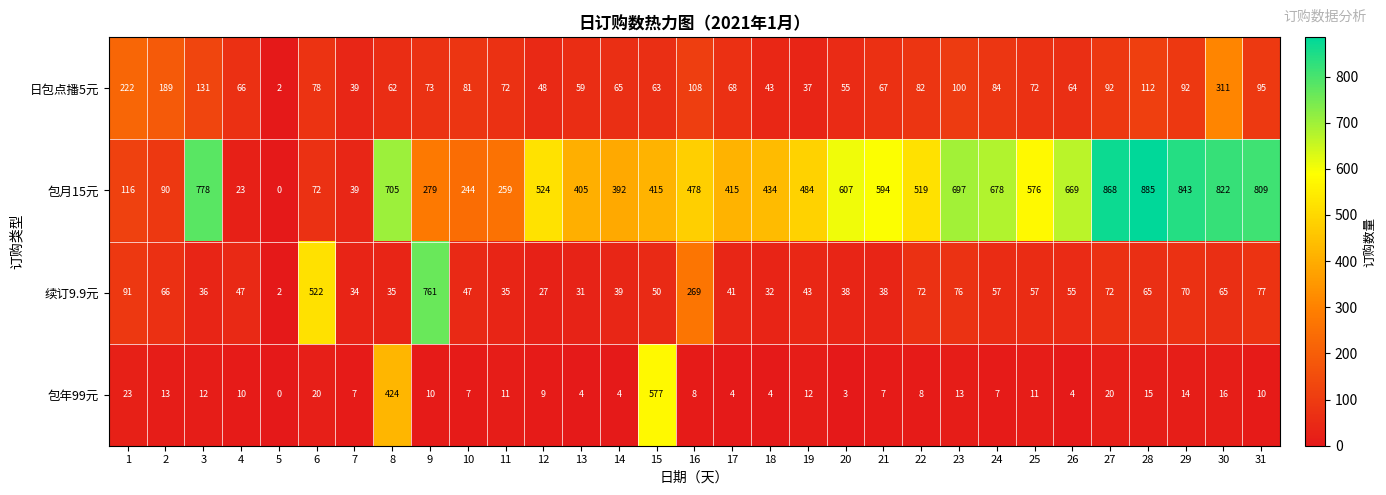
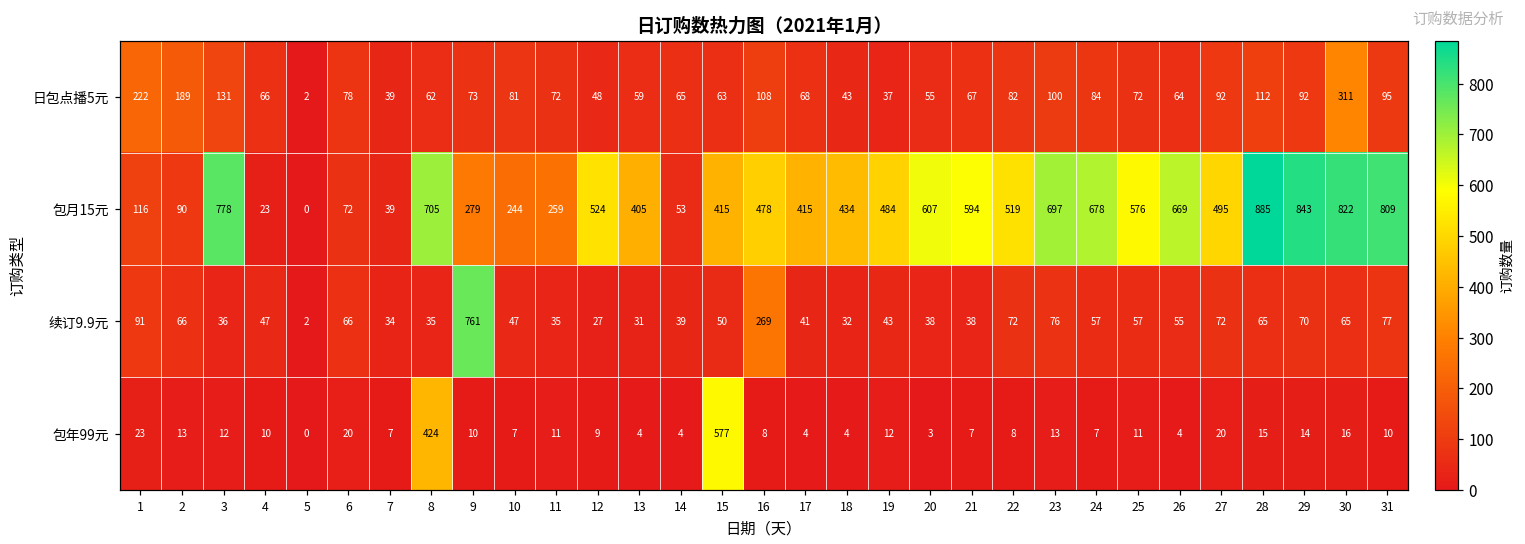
包月15元, 14: 392 -> 53
包月15元, 27: 868 -> 495
续订9.9元, 6: 522 -> 66
